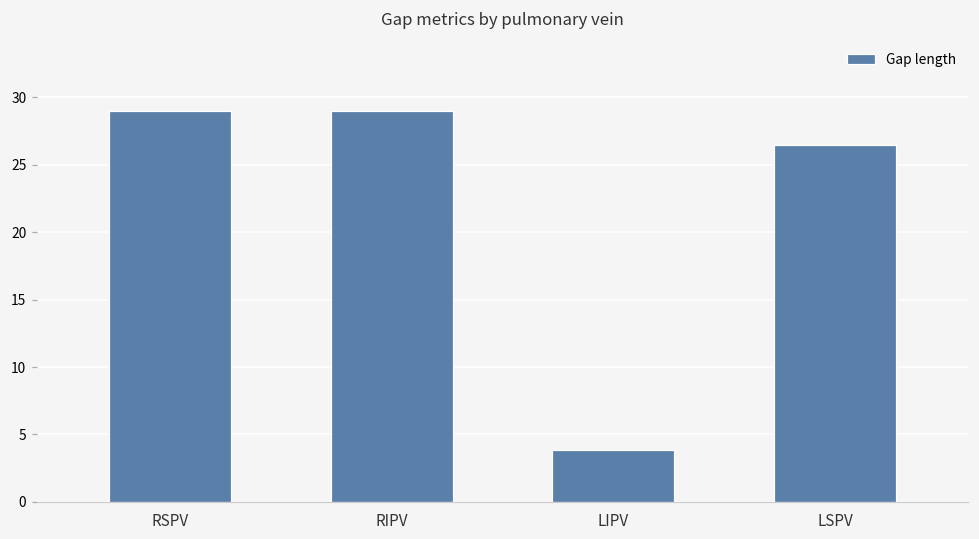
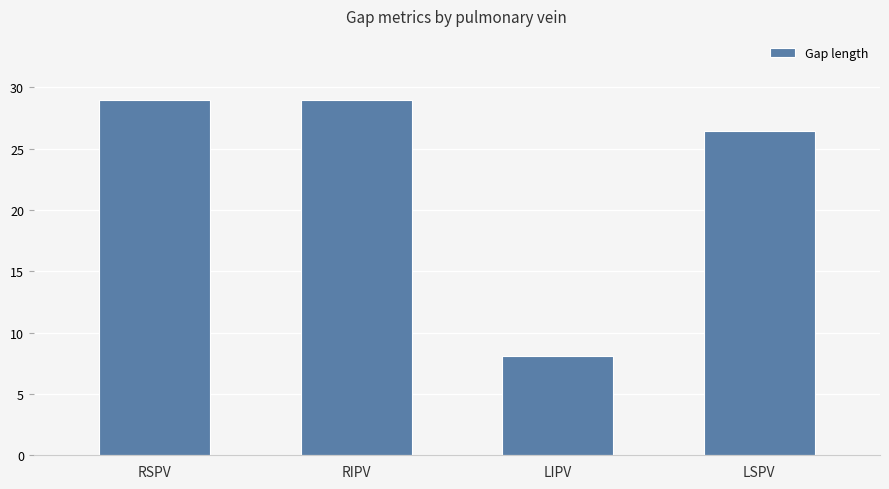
LIPV: 3.8 -> 8.1
